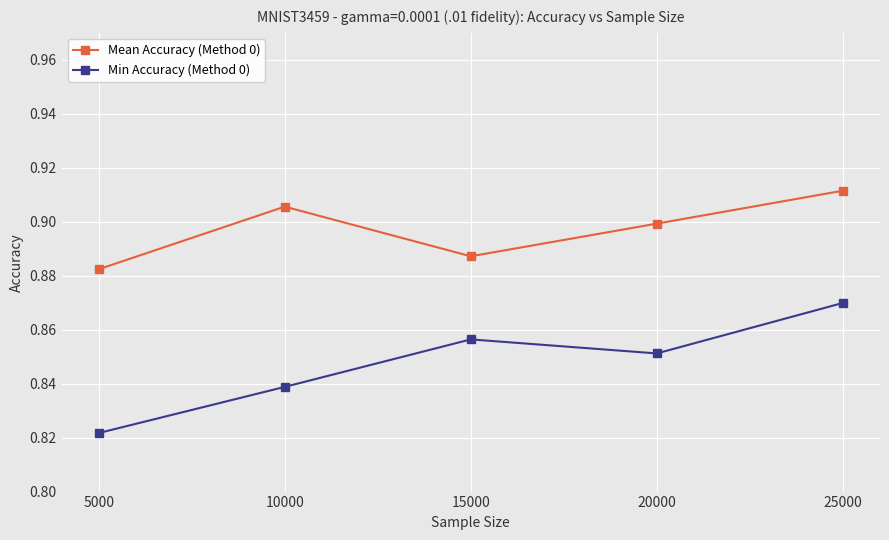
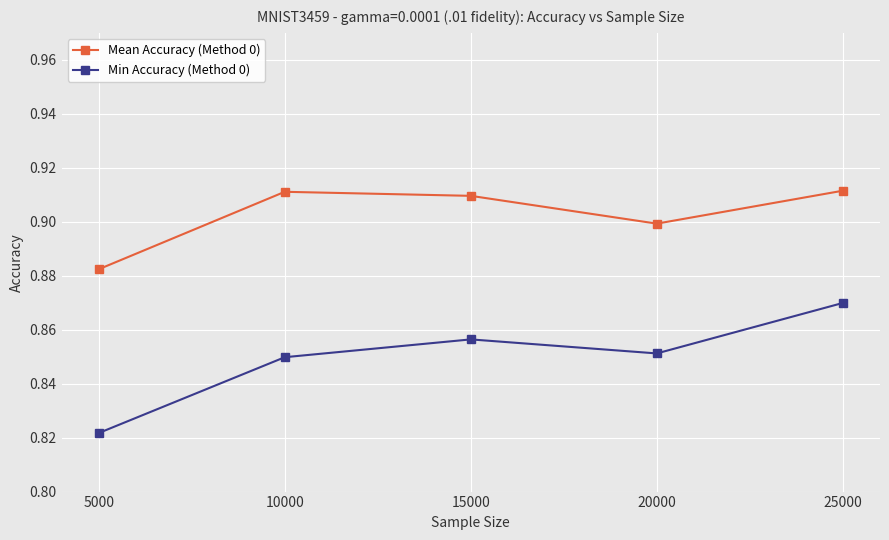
Mean Accuracy (Method 0), 10000: 0.906 -> 0.911
Min Accuracy (Method 0), 10000: 0.839 -> 0.850
Mean Accuracy (Method 0), 15000: 0.887 -> 0.910
